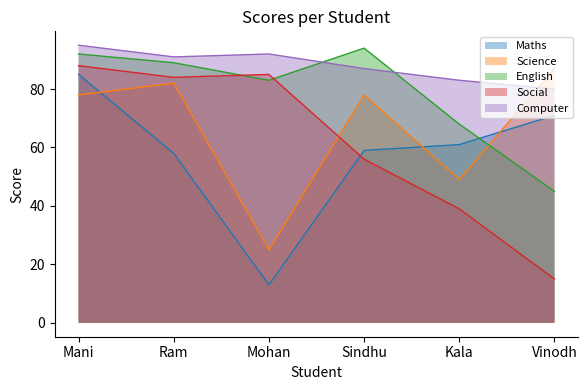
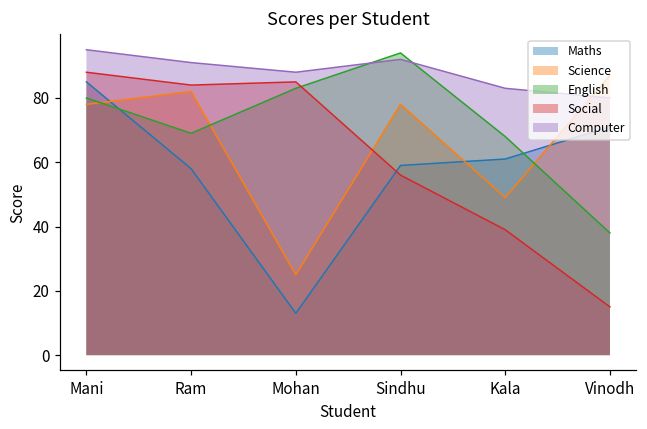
English, Mani: 92 -> 80
English, Ram: 89 -> 69
Computer, Mohan: 92 -> 88
Computer, Sindhu: 87 -> 92
English, Vinodh: 45 -> 38
